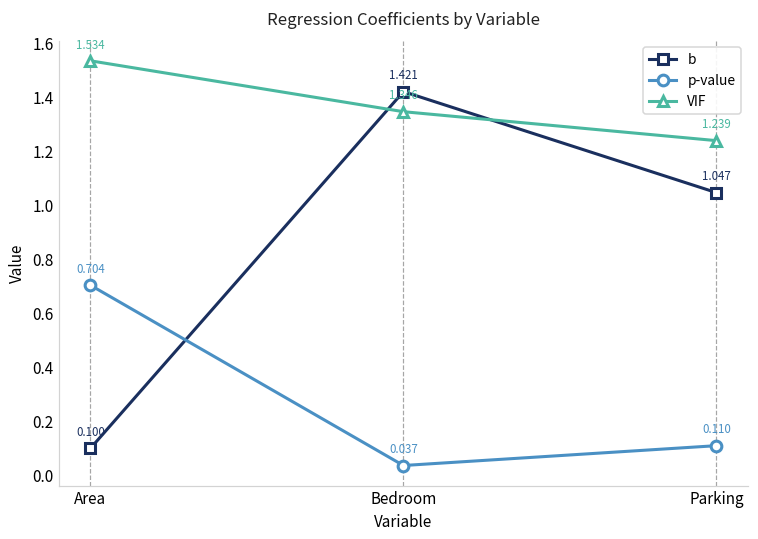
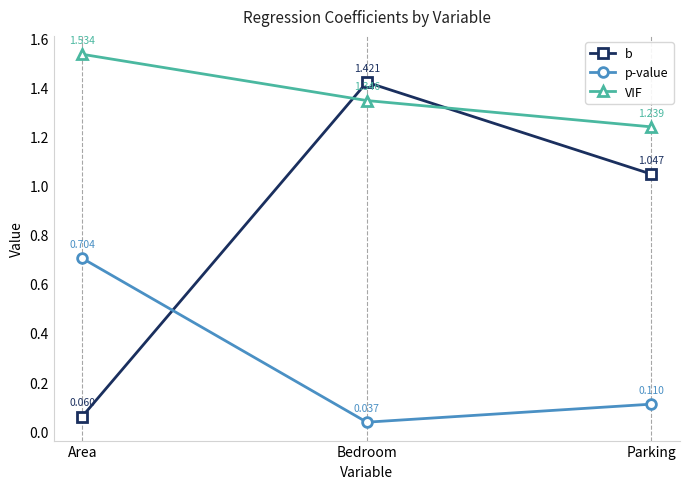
b, Area: 0.100 -> 0.060
